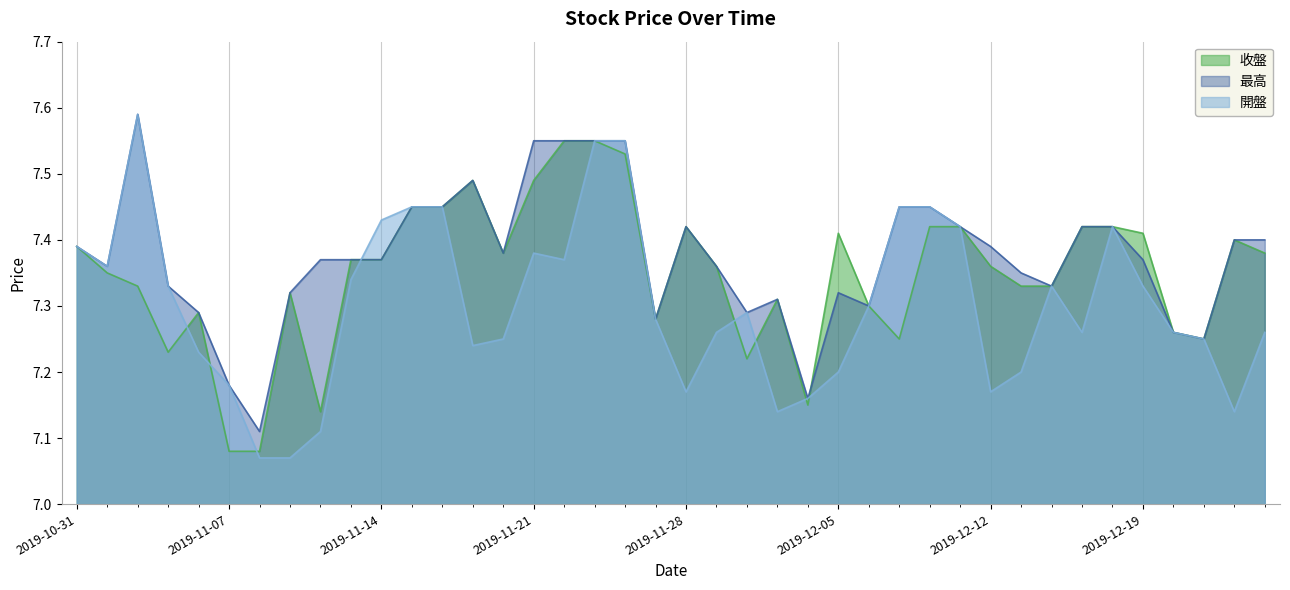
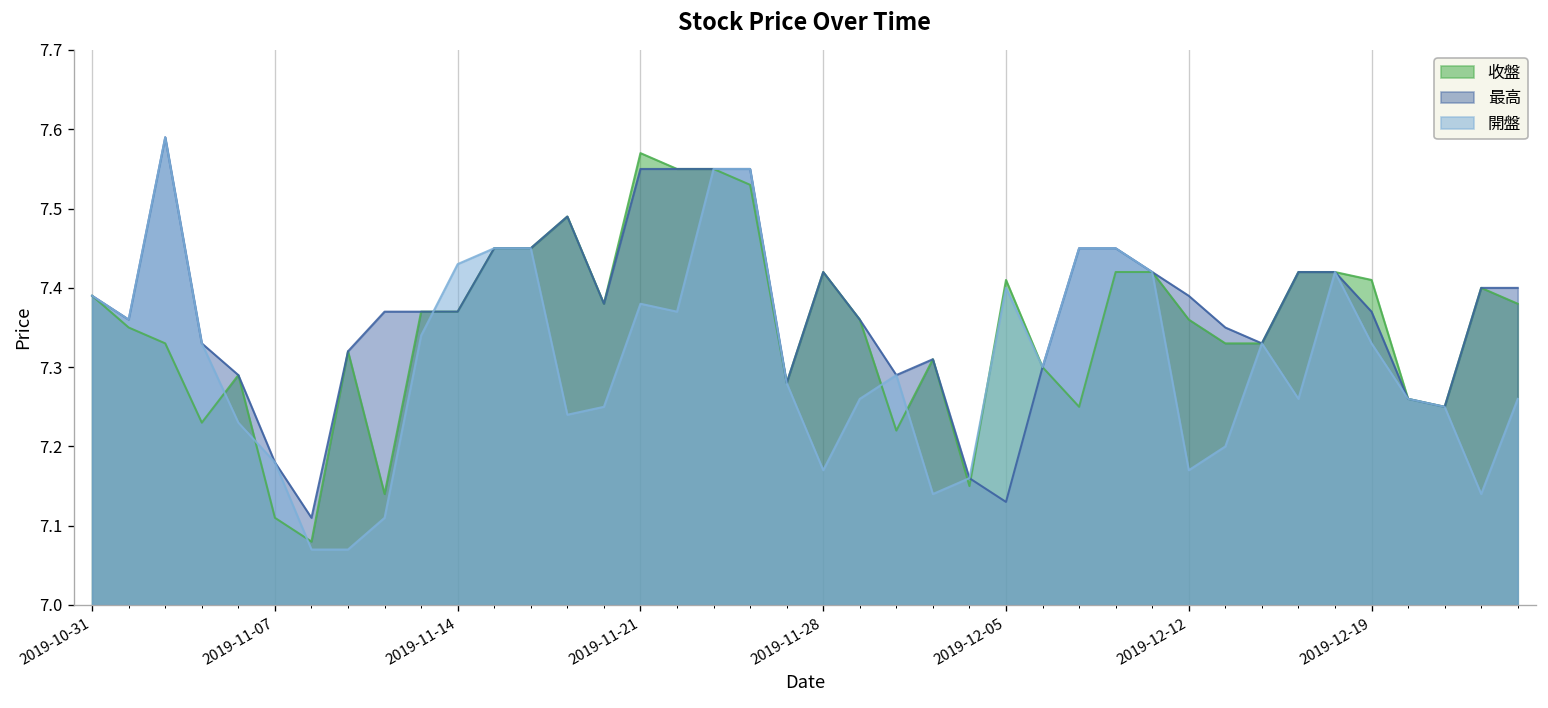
收盤, 2019-11-07: 7.08 -> 7.11
收盤, 2019-11-21: 7.49 -> 7.57
最高, 2019-12-05: 7.32 -> 7.13
開盤, 2019-12-05: 7.2 -> 7.4
